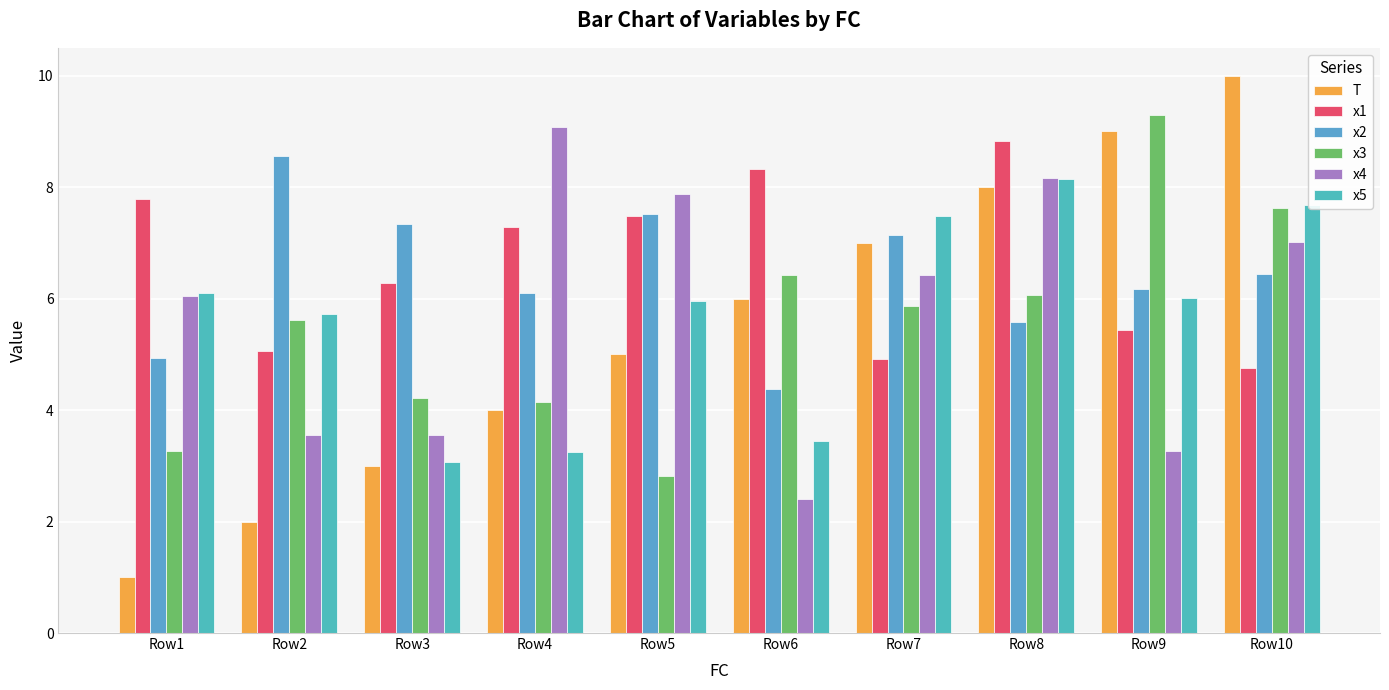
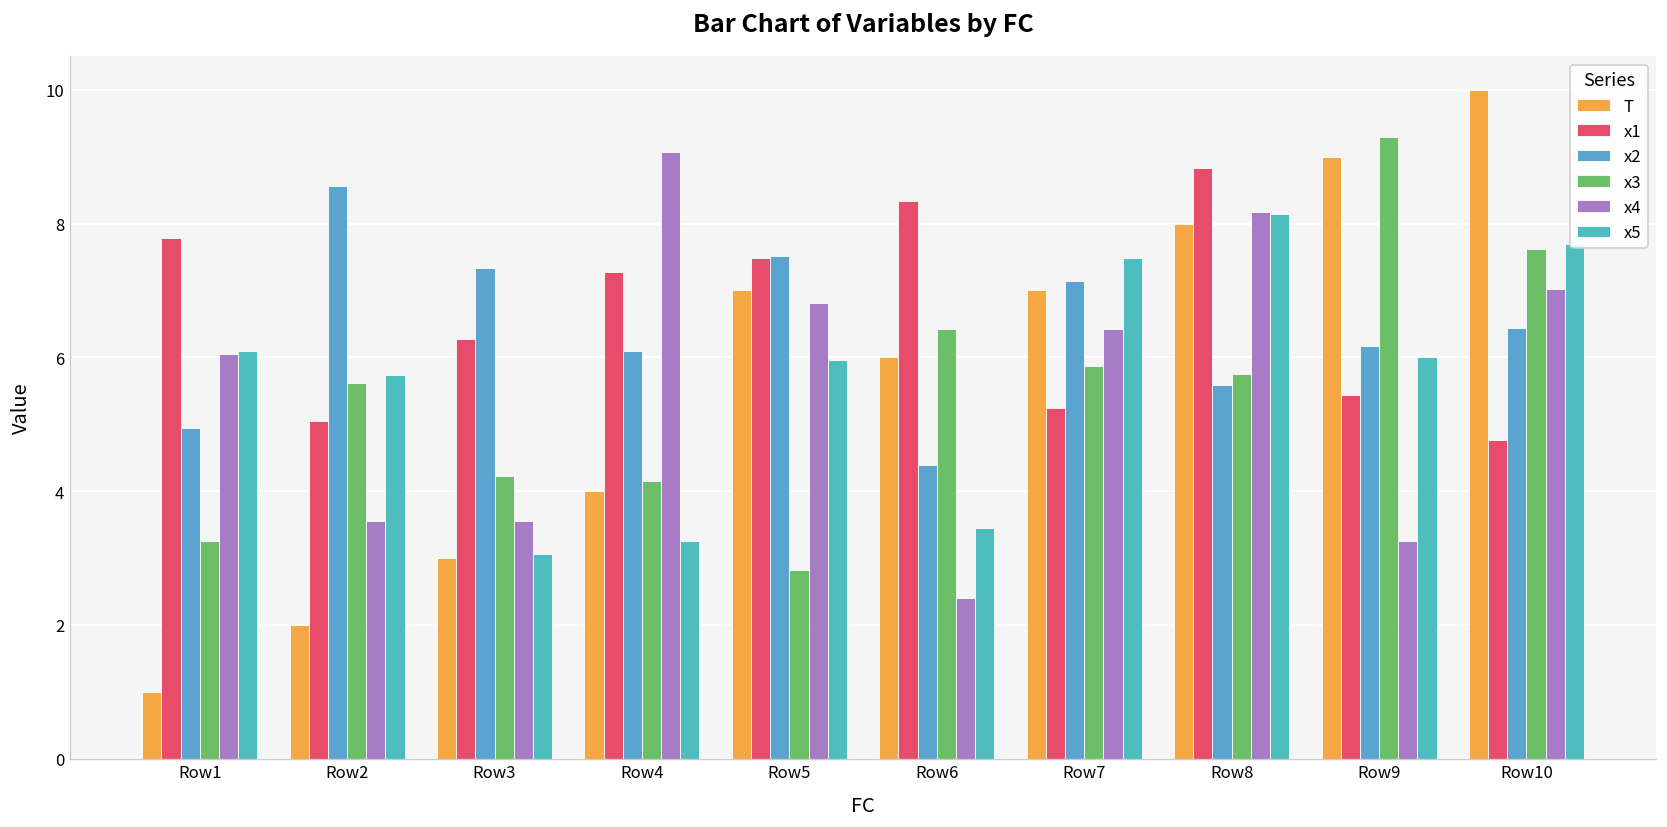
T, Row5: 5 -> 7
x4, Row5: 7.9 -> 6.8
x1, Row7: 4.9 -> 5.2
x3, Row8: 6.1 -> 5.7
